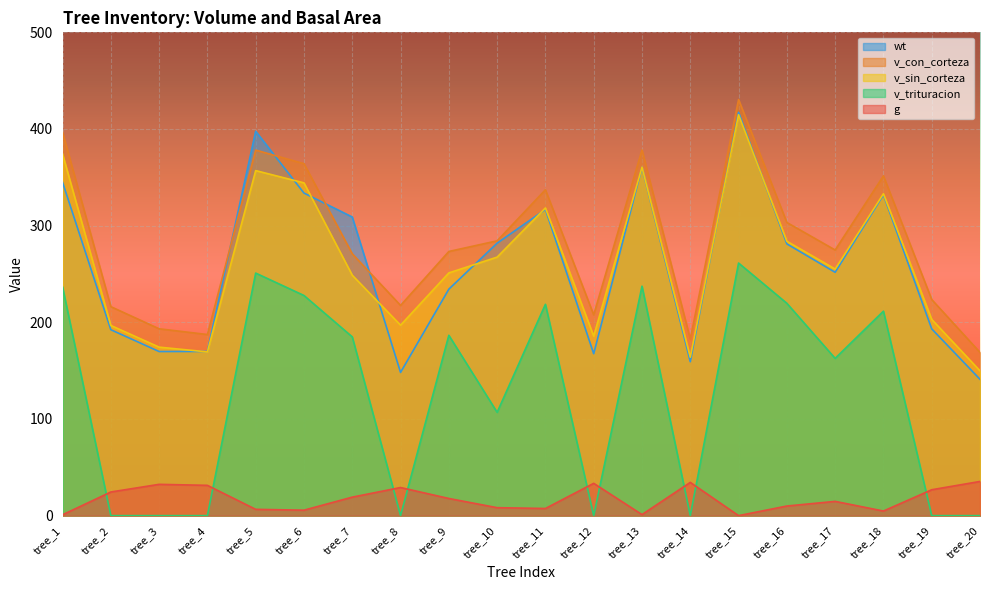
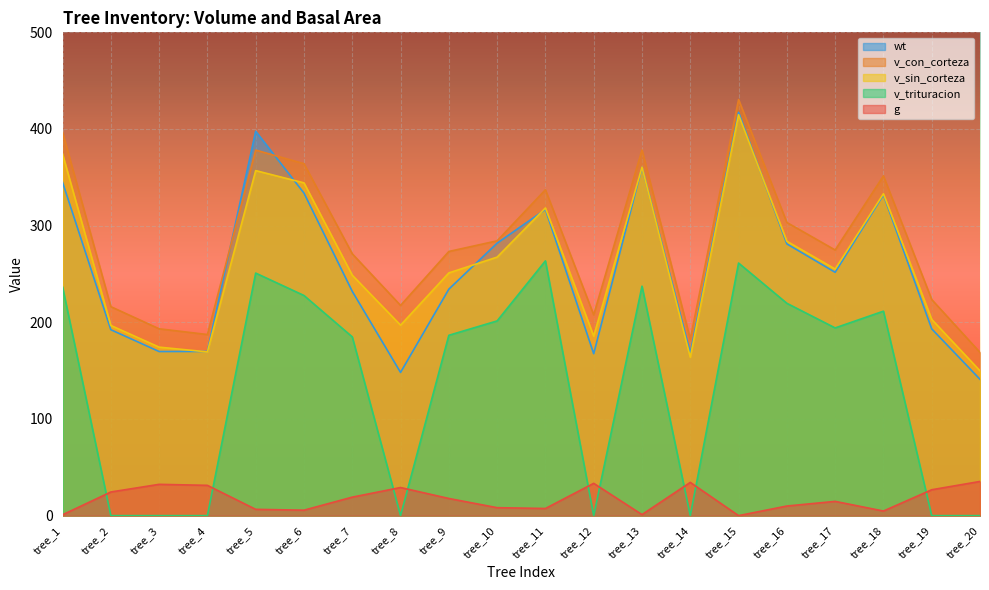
wt, tree_7: 310 -> 230
v_trituracion, tree_10: 110 -> 200
v_trituracion, tree_11: 220 -> 260
wt, tree_14: 160 -> 170
v_trituracion, tree_17: 160 -> 190
